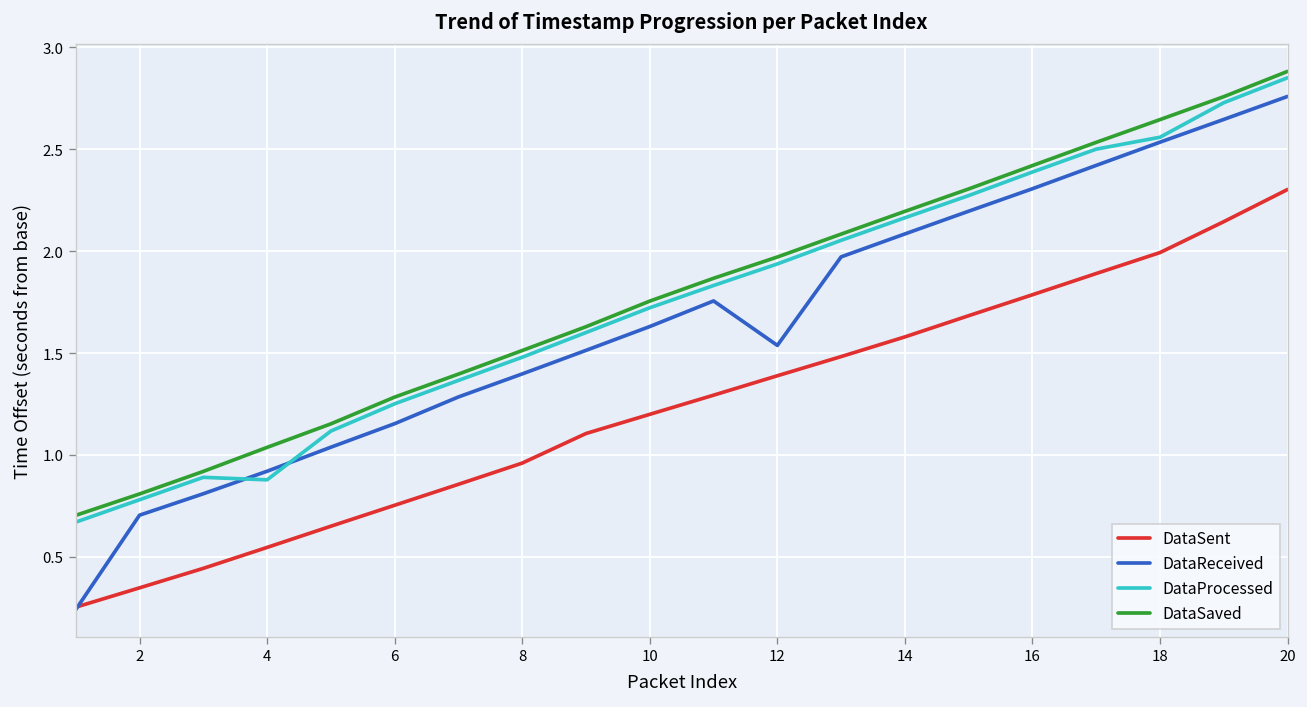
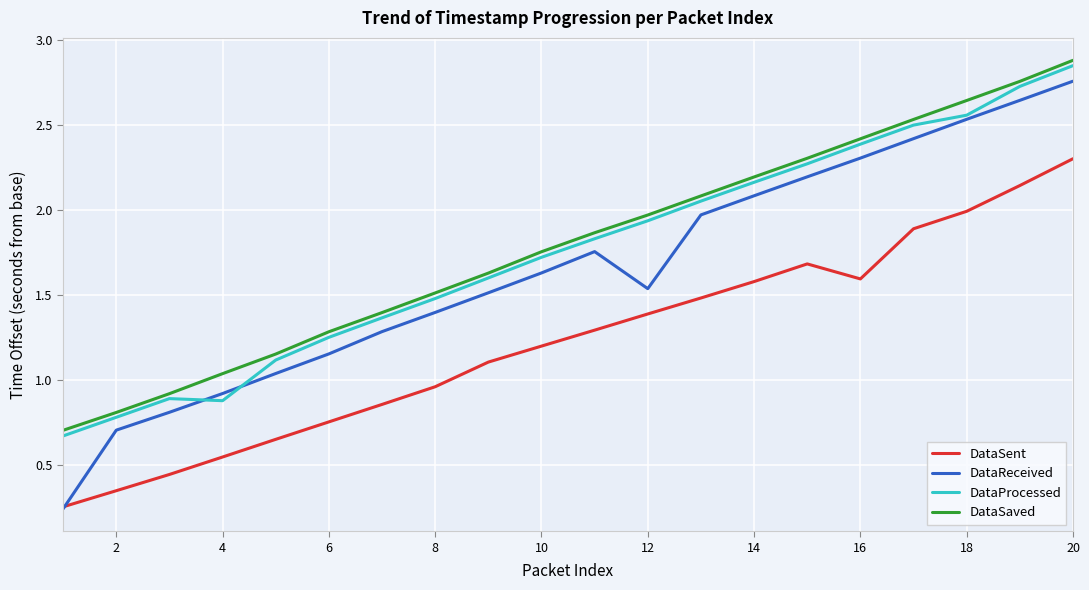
DataSent, 16: 1.79 -> 1.59
